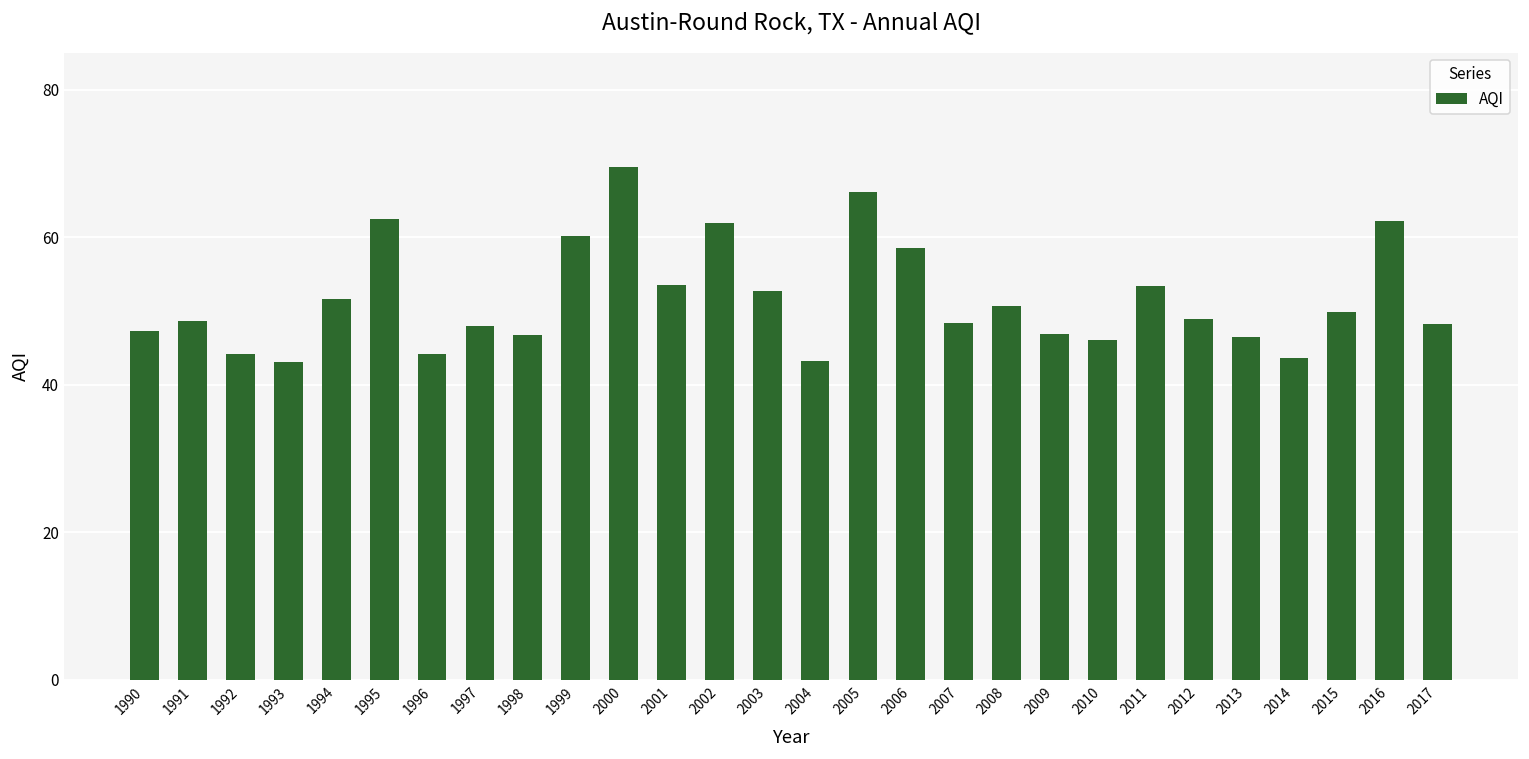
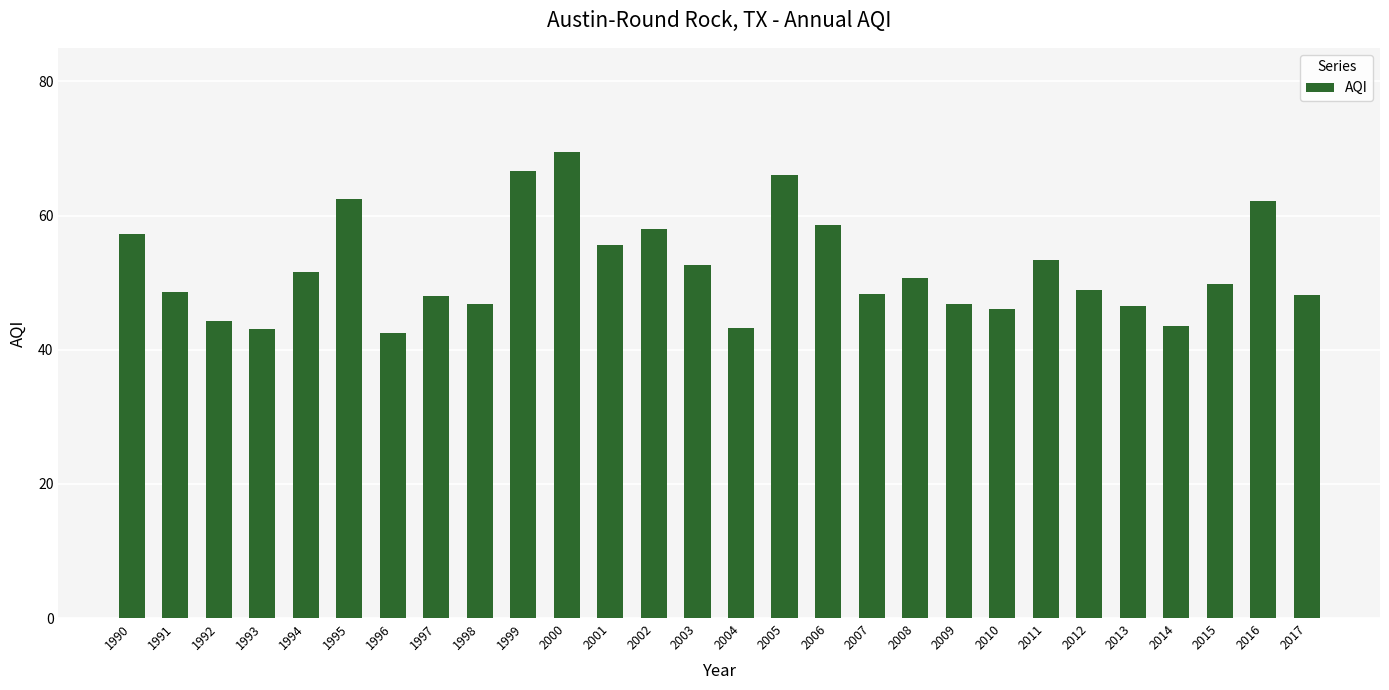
1990: 47 -> 57
1996: 44 -> 42
1999: 60 -> 67
2001: 54 -> 56
2002: 62 -> 58
